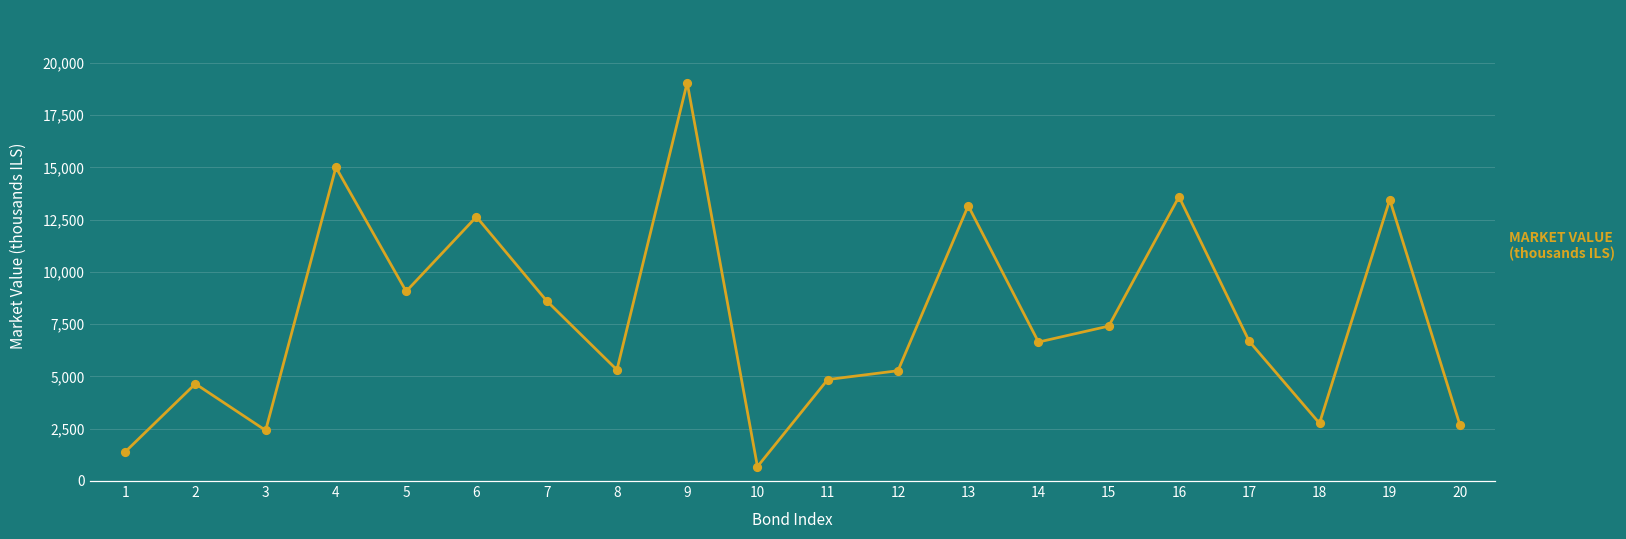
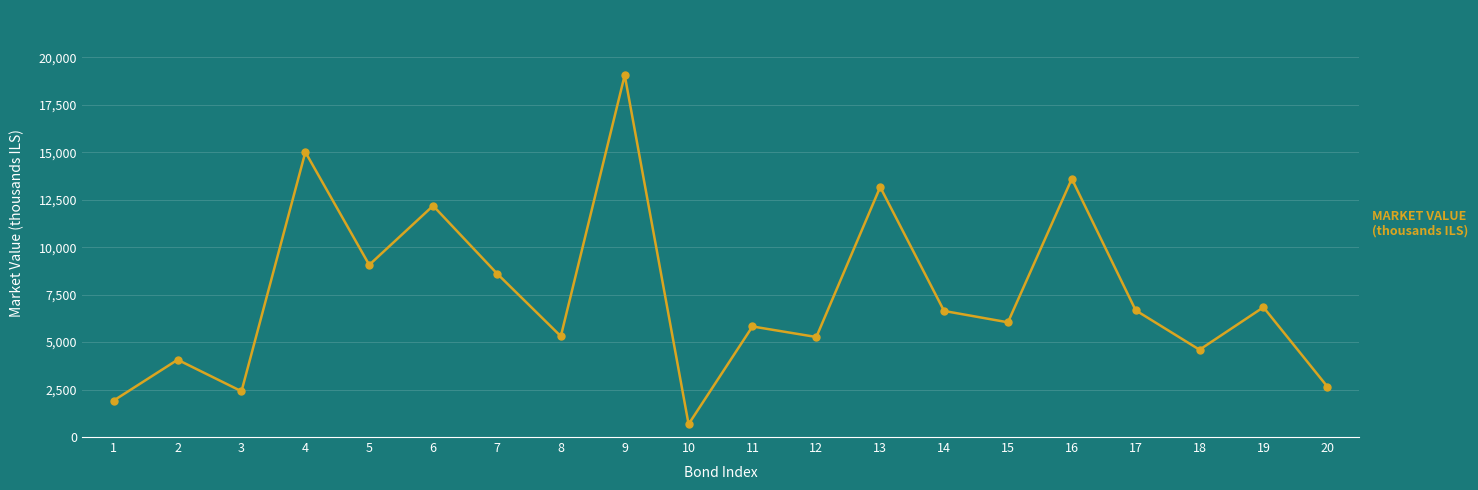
1: 1,400 -> 1,900
2: 4,600 -> 4,100
6: 12,600 -> 12,200
11: 4,800 -> 5,800
15: 7,400 -> 6,000
18: 2,800 -> 4,600
19: 13,500 -> 6,800
